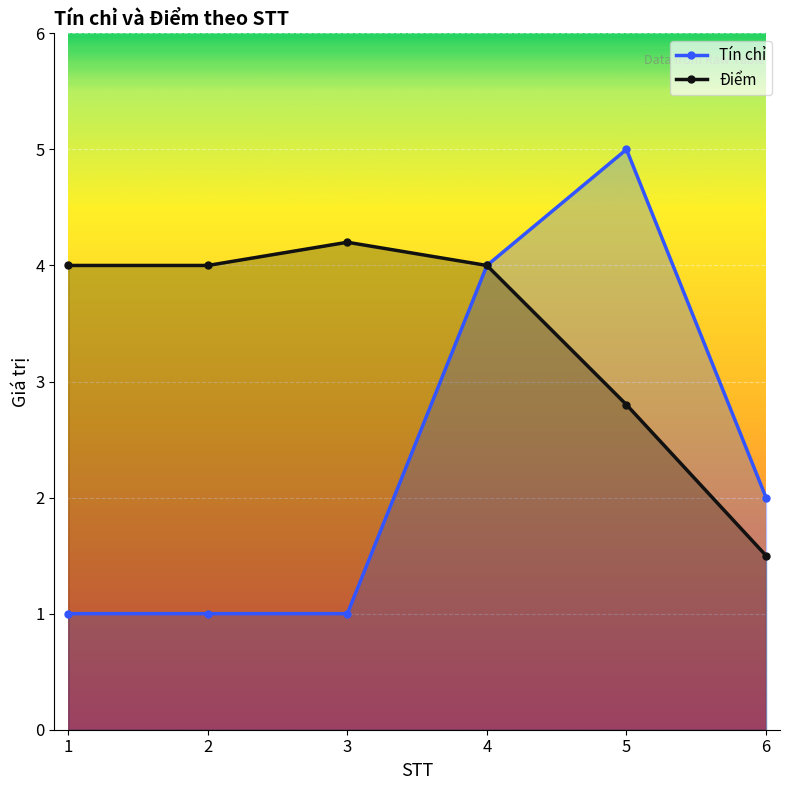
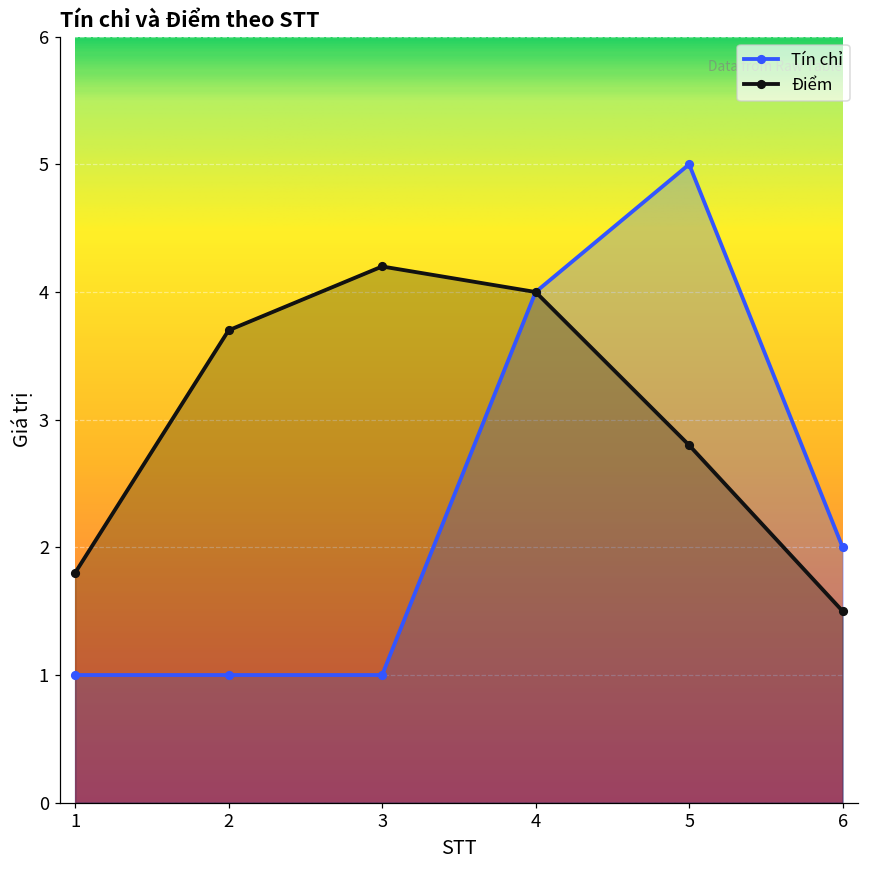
Điểm, 1: 4.0 -> 1.8
Điểm, 2: 4.0 -> 3.7
